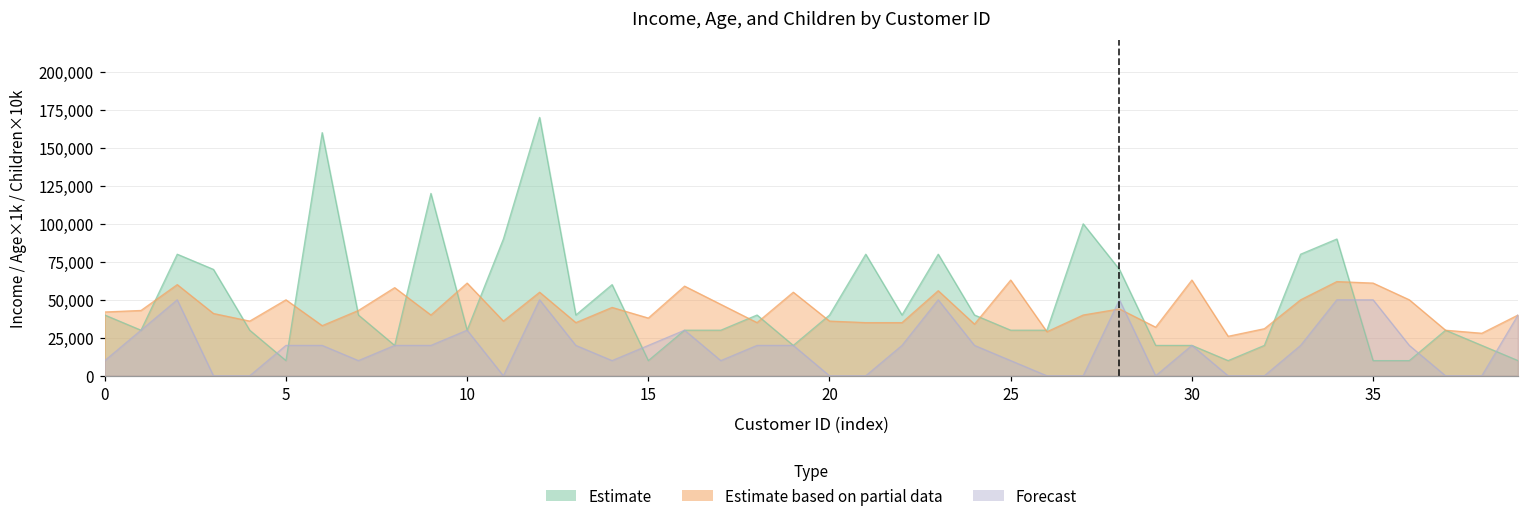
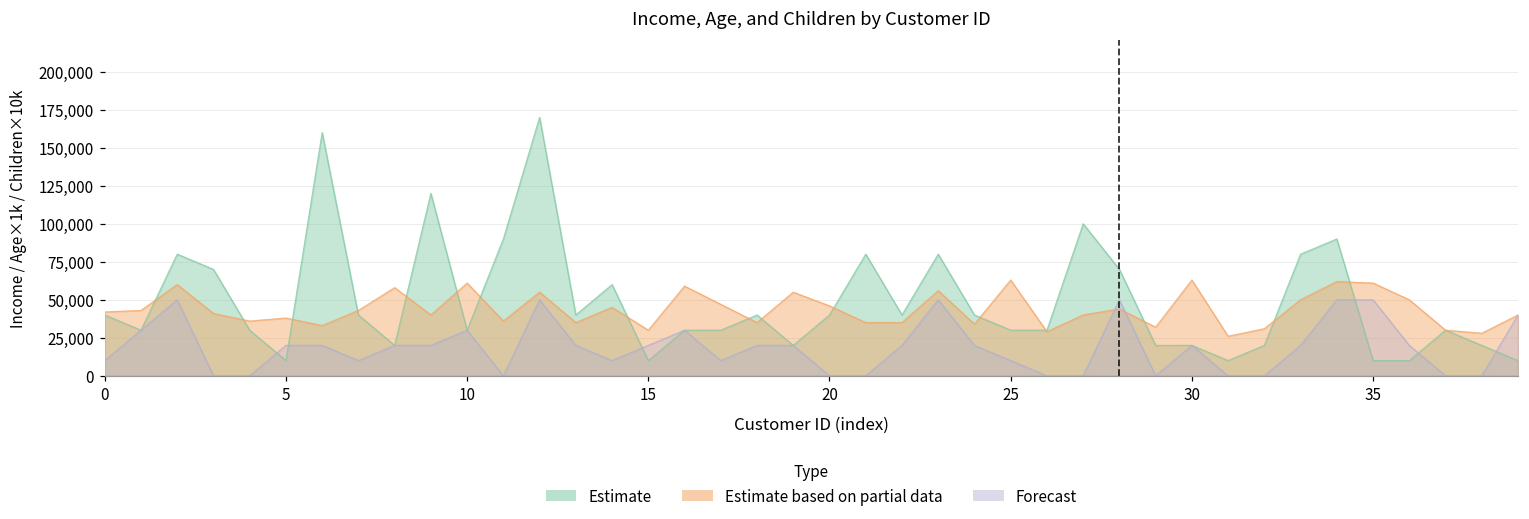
Estimate based on partial data, 5: 50,000 -> 38,000
Estimate based on partial data, 15: 38,000 -> 30,000
Estimate based on partial data, 20: 36,000 -> 46,000
